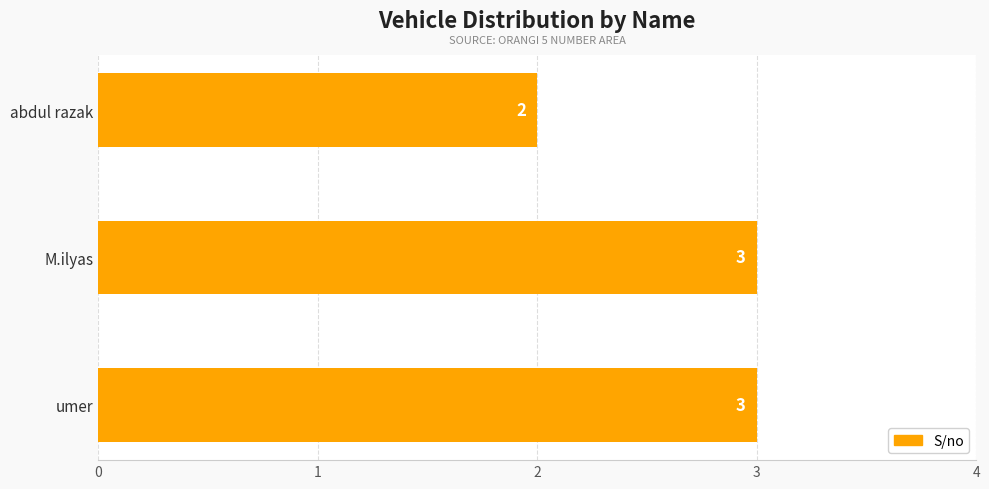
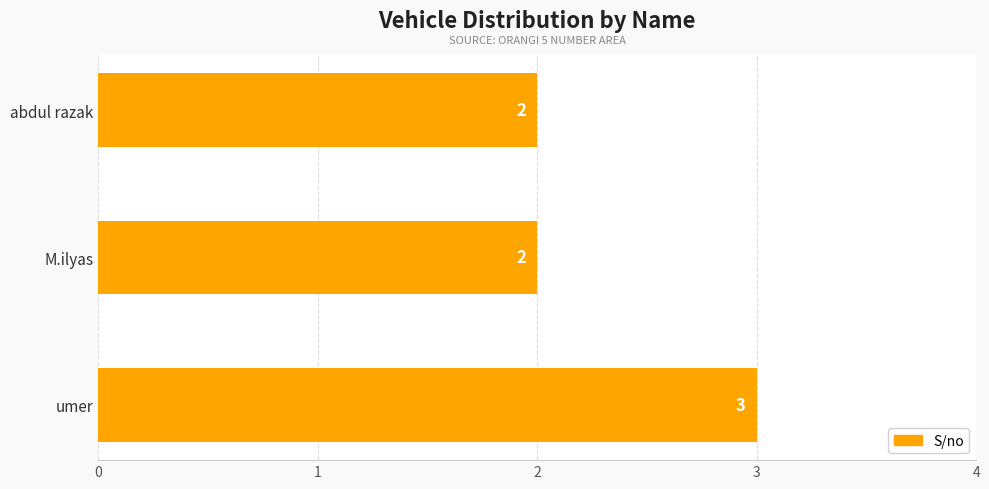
M.ilyas: 3 -> 2
